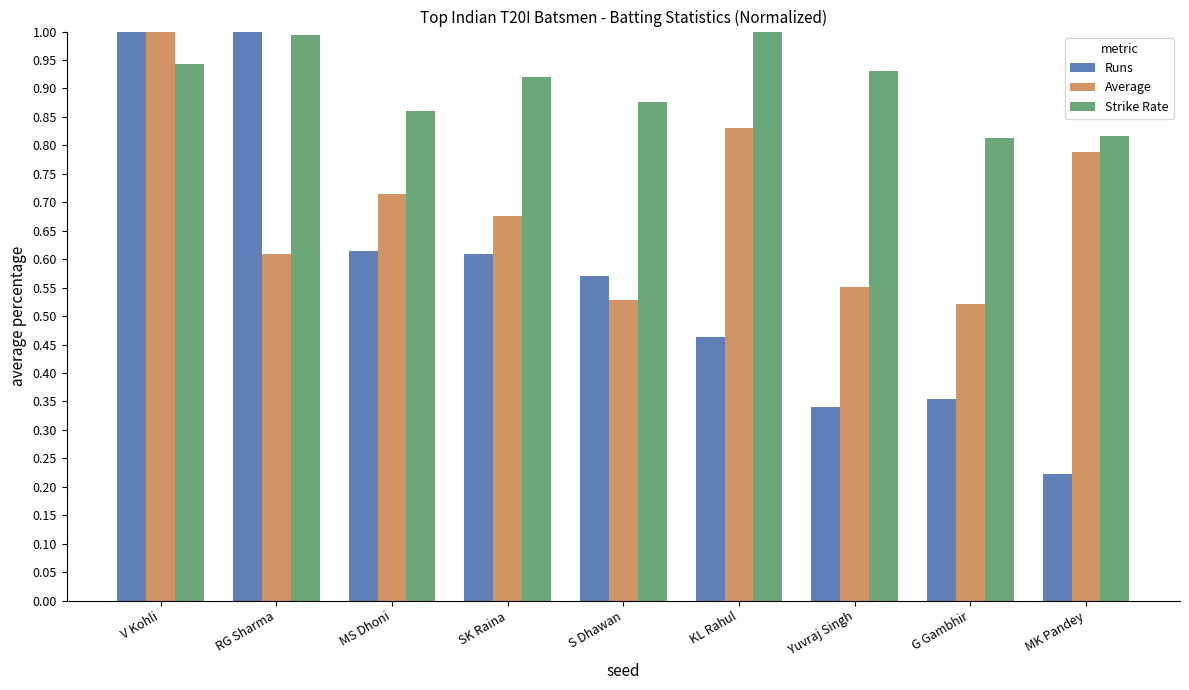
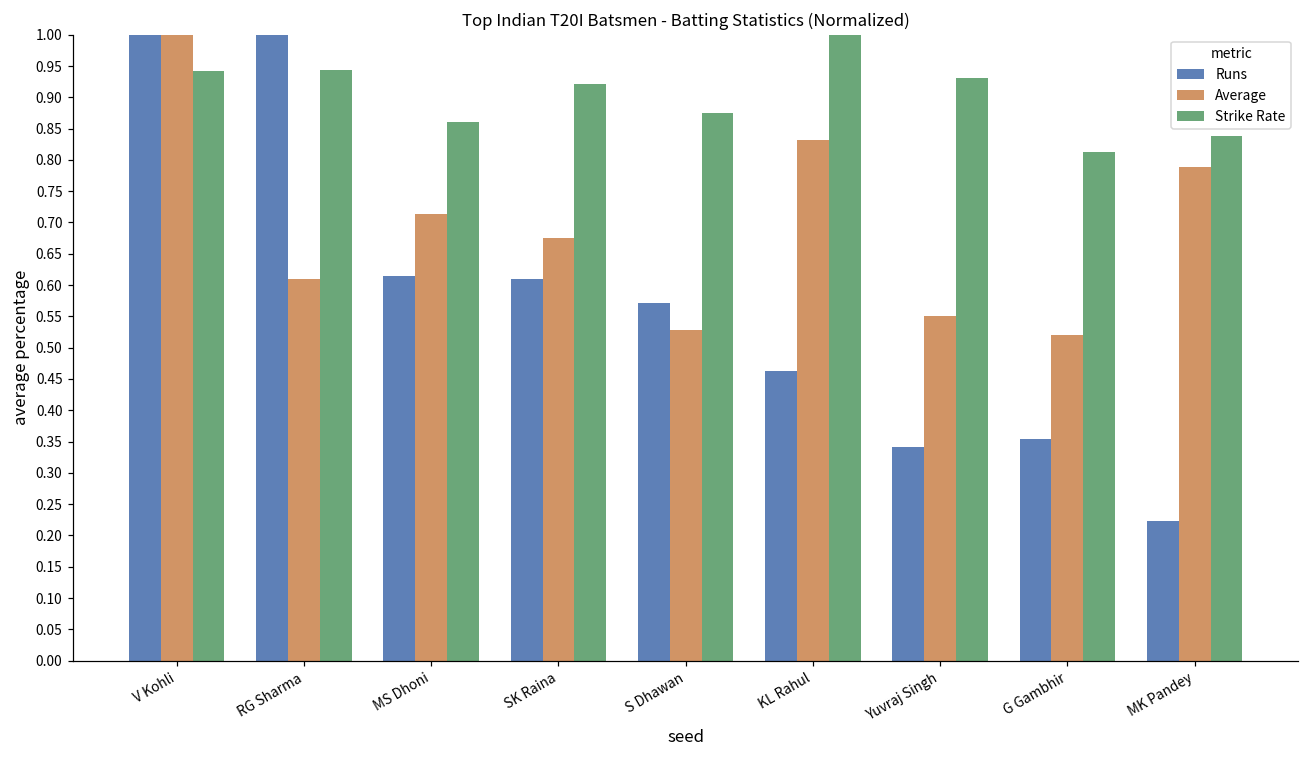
Strike Rate, RG Sharma: 0.99 -> 0.94
Strike Rate, MK Pandey: 0.82 -> 0.84
